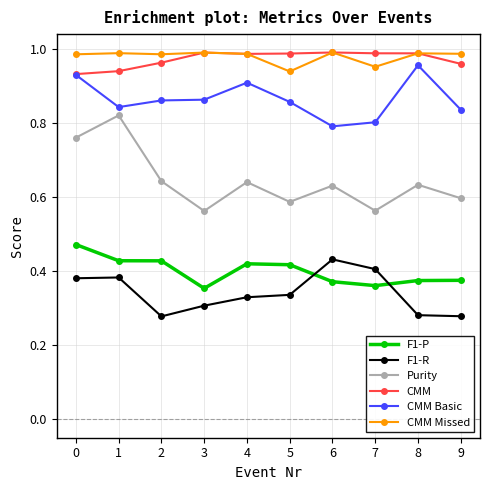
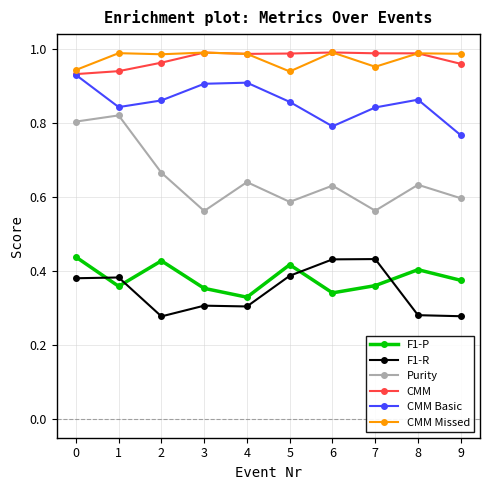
F1-P, 0: 0.47 -> 0.44
Purity, 0: 0.76 -> 0.80
CMM Missed, 0: 0.99 -> 0.94
F1-P, 1: 0.43 -> 0.36
Purity, 2: 0.64 -> 0.67
CMM Basic, 3: 0.86 -> 0.91
F1-P, 4: 0.42 -> 0.33
F1-R, 4: 0.33 -> 0.31
F1-R, 5: 0.34 -> 0.39
F1-P, 6: 0.37 -> 0.34
F1-R, 7: 0.41 -> 0.43
CMM Basic, 7: 0.80 -> 0.84
F1-P, 8: 0.38 -> 0.40
CMM Basic, 8: 0.96 -> 0.86
CMM Basic, 9: 0.84 -> 0.77
